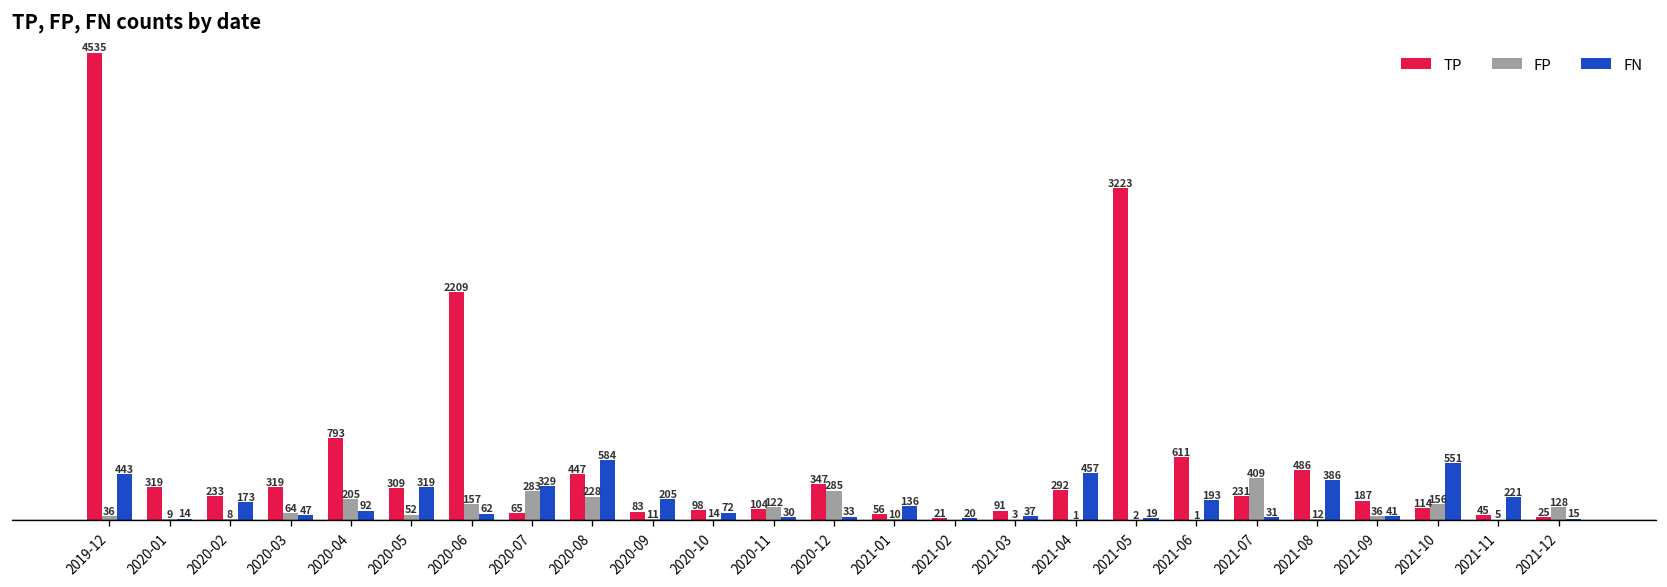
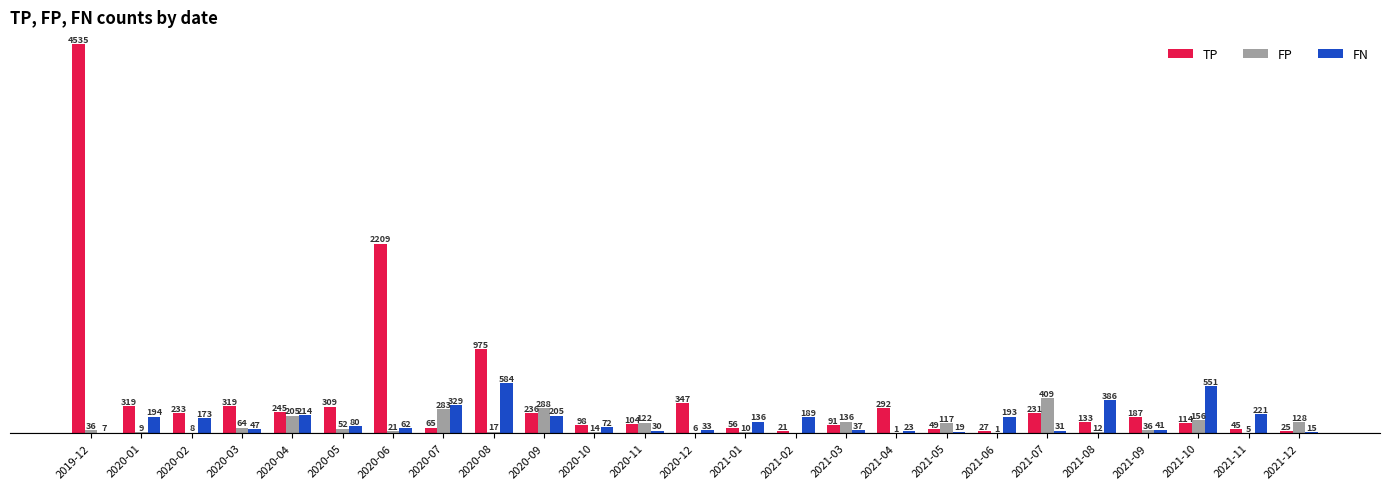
FN, 2019-12: 443 -> 7
FN, 2020-01: 14 -> 194
TP, 2020-04: 793 -> 245
FN, 2020-04: 92 -> 214
FN, 2020-05: 319 -> 80
FP, 2020-06: 157 -> 21
TP, 2020-08: 447 -> 975
FP, 2020-08: 228 -> 17
TP, 2020-09: 83 -> 236
FP, 2020-09: 11 -> 288
FP, 2020-12: 285 -> 6
FN, 2021-02: 20 -> 189
FP, 2021-03: 3 -> 136
FN, 2021-04: 457 -> 23
TP, 2021-05: 3223 -> 49
FP, 2021-05: 2 -> 117
TP, 2021-06: 611 -> 27
TP, 2021-08: 486 -> 133
